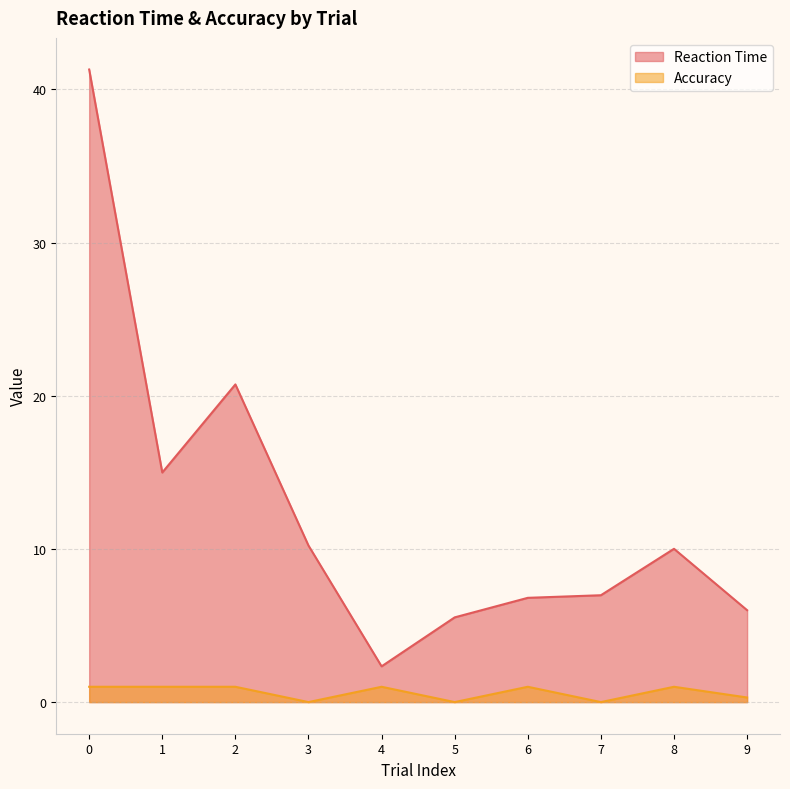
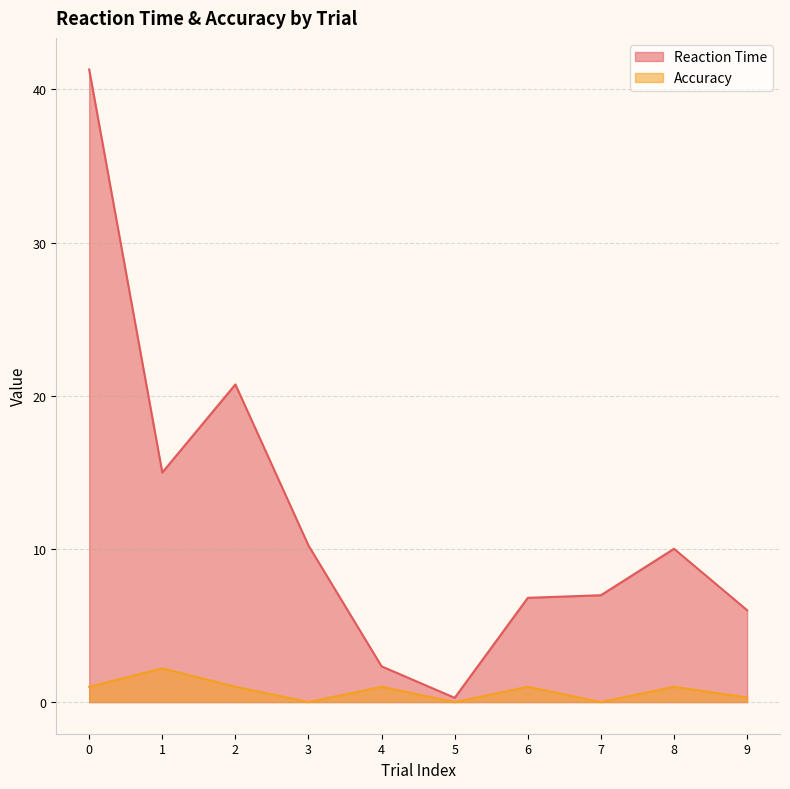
Accuracy, 1: 1.0 -> 2.2
Reaction Time, 5: 5.5 -> 0.3
